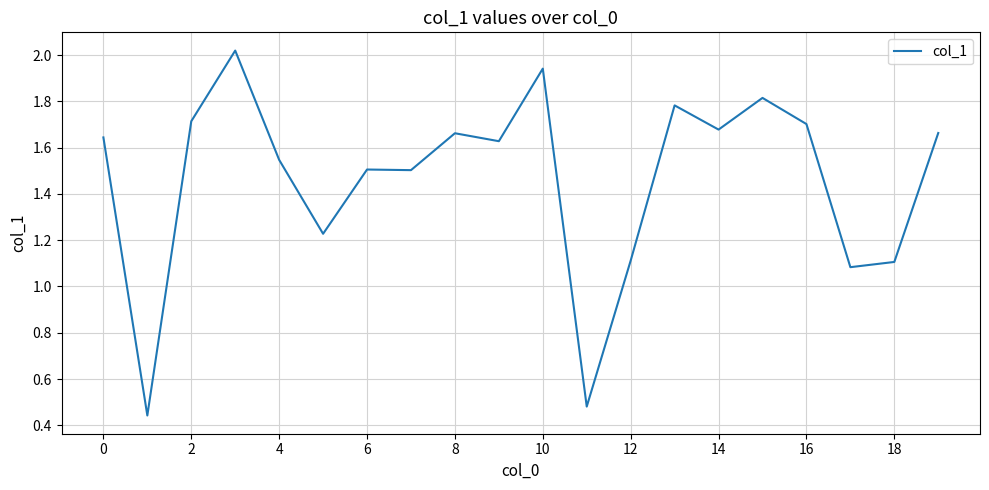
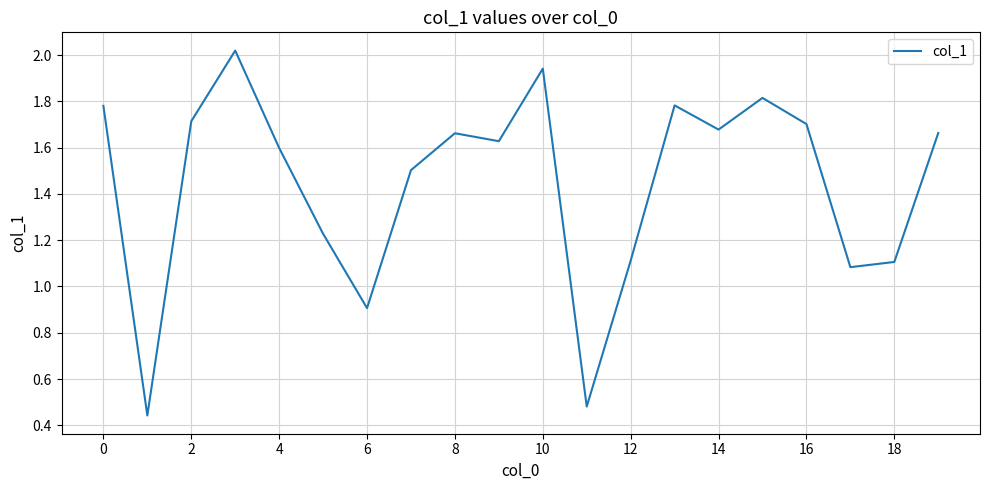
0: 1.64 -> 1.78
4: 1.55 -> 1.60
6: 1.51 -> 0.91
